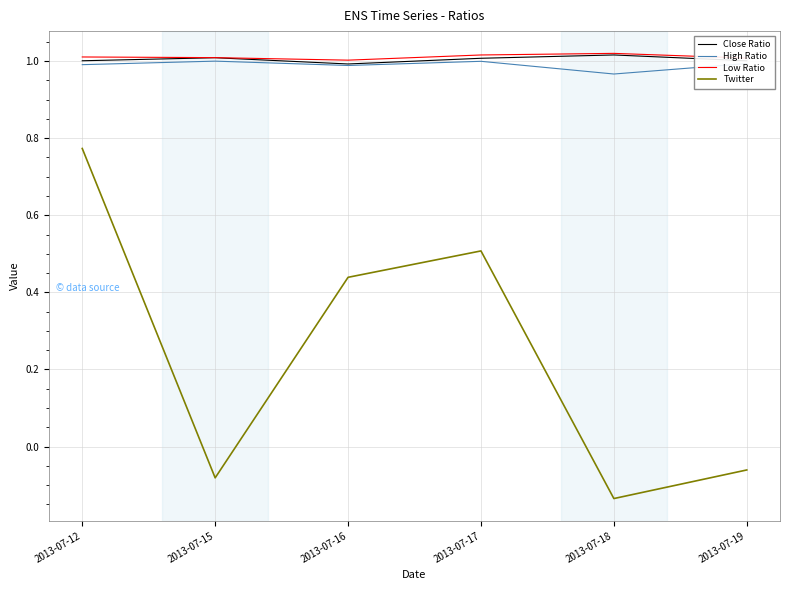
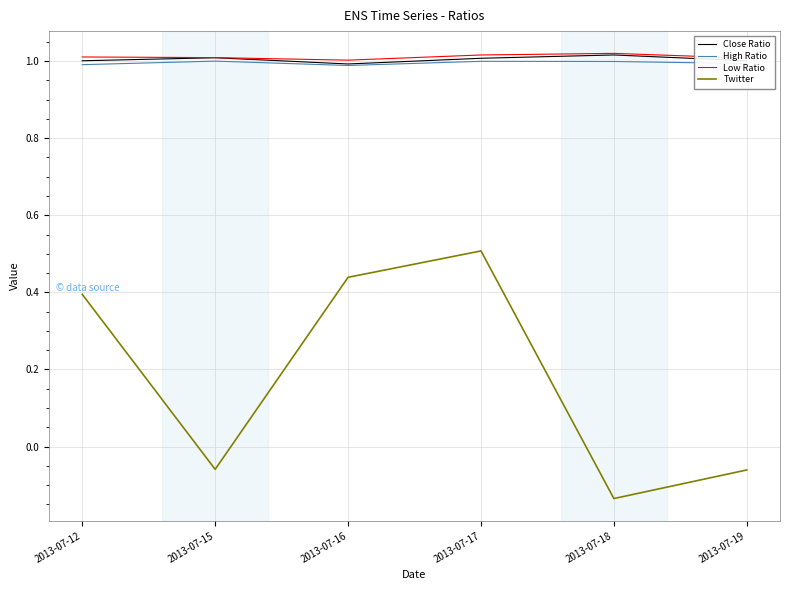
Twitter, 2013-07-12: 0.77 -> 0.39
Twitter, 2013-07-15: -0.08 -> -0.06
High Ratio, 2013-07-18: 0.97 -> 1.00
